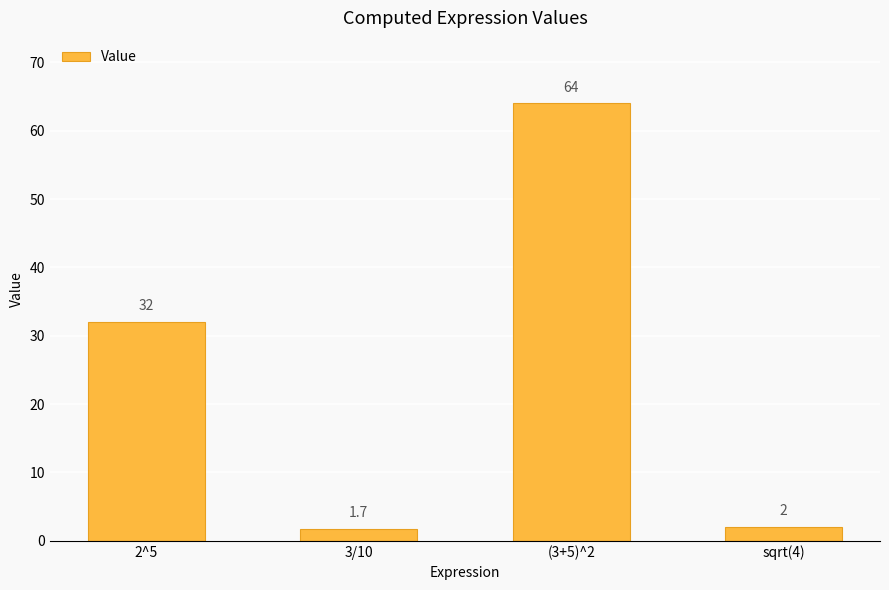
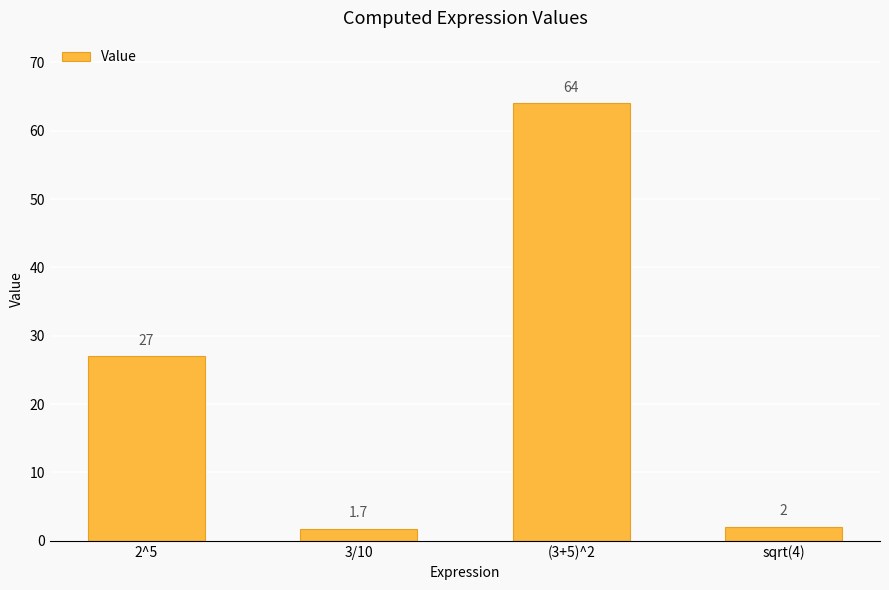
2^5: 32 -> 27
